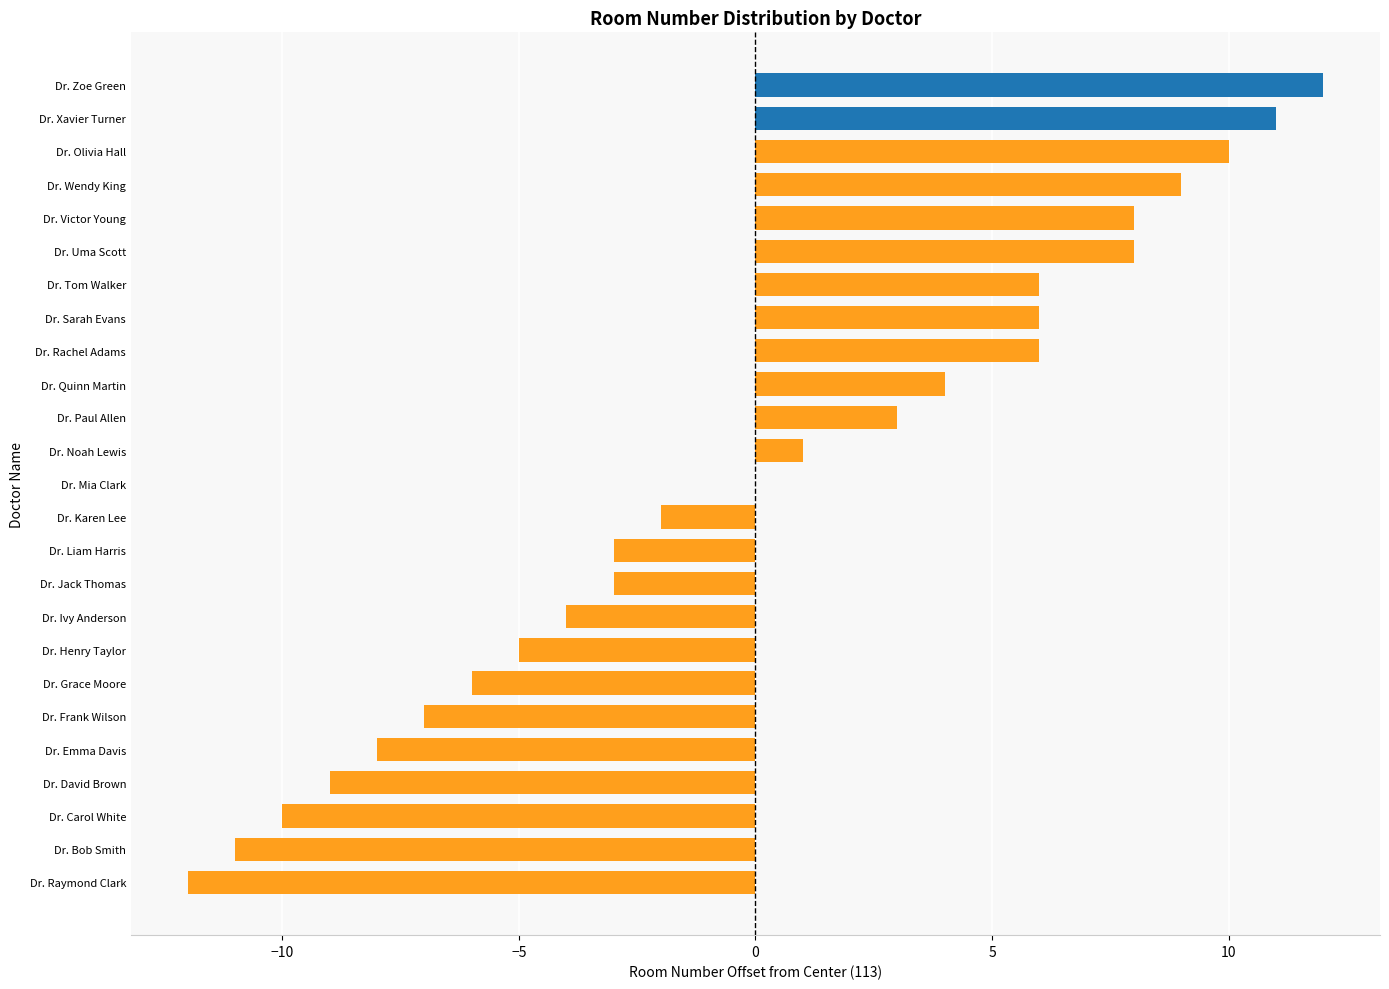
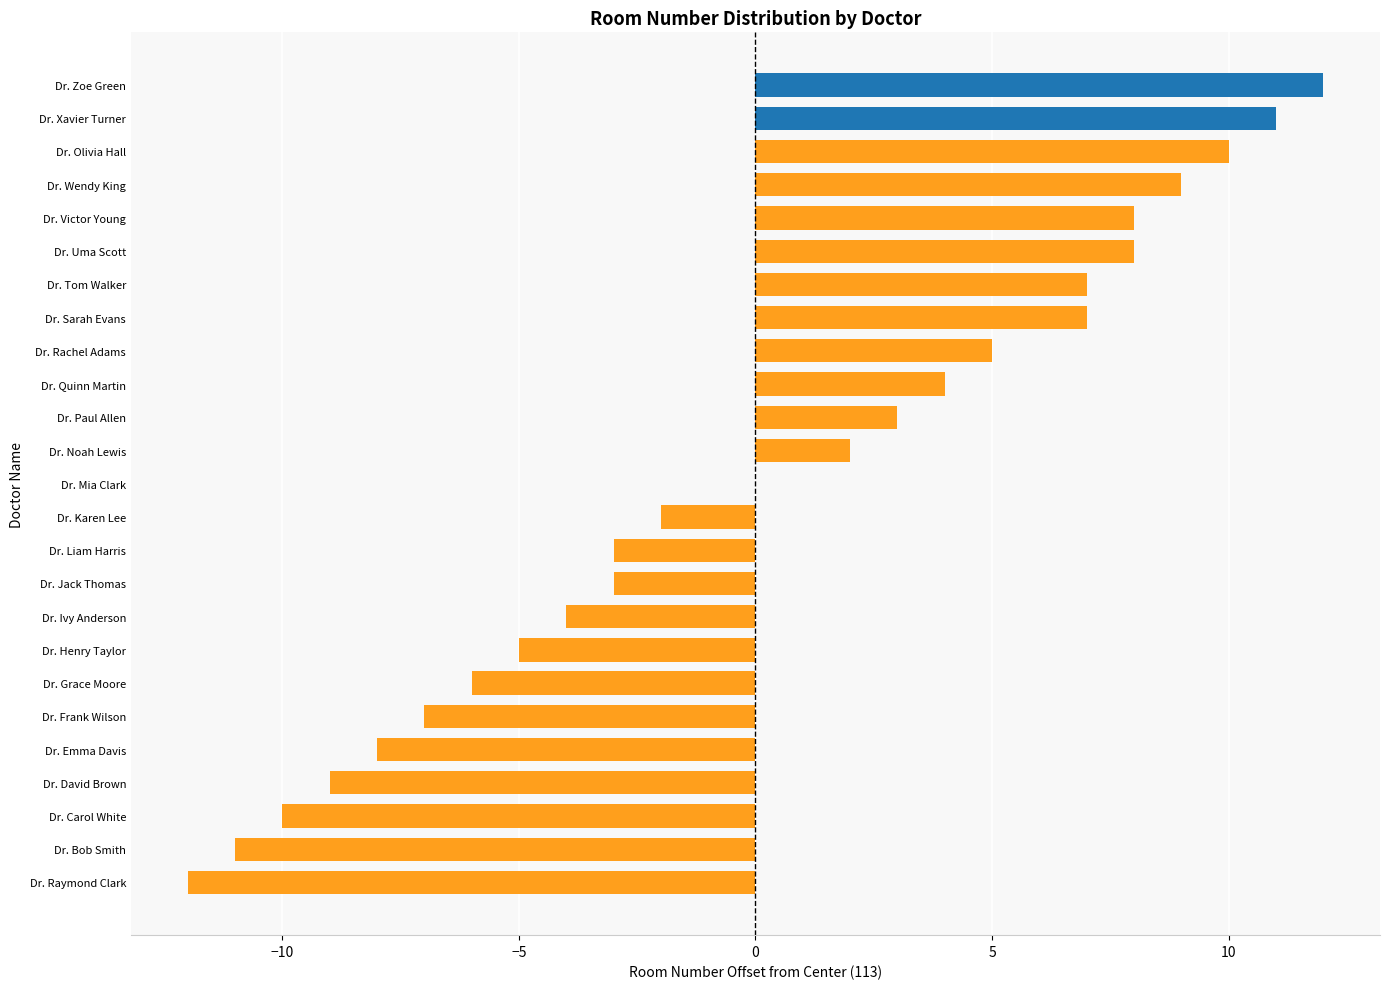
Dr. Tom Walker: 6.0 -> 7.0
Dr. Sarah Evans: 6.0 -> 7.0
Dr. Rachel Adams: 6.0 -> 5.0
Dr. Noah Lewis: 1.0 -> 2.0
